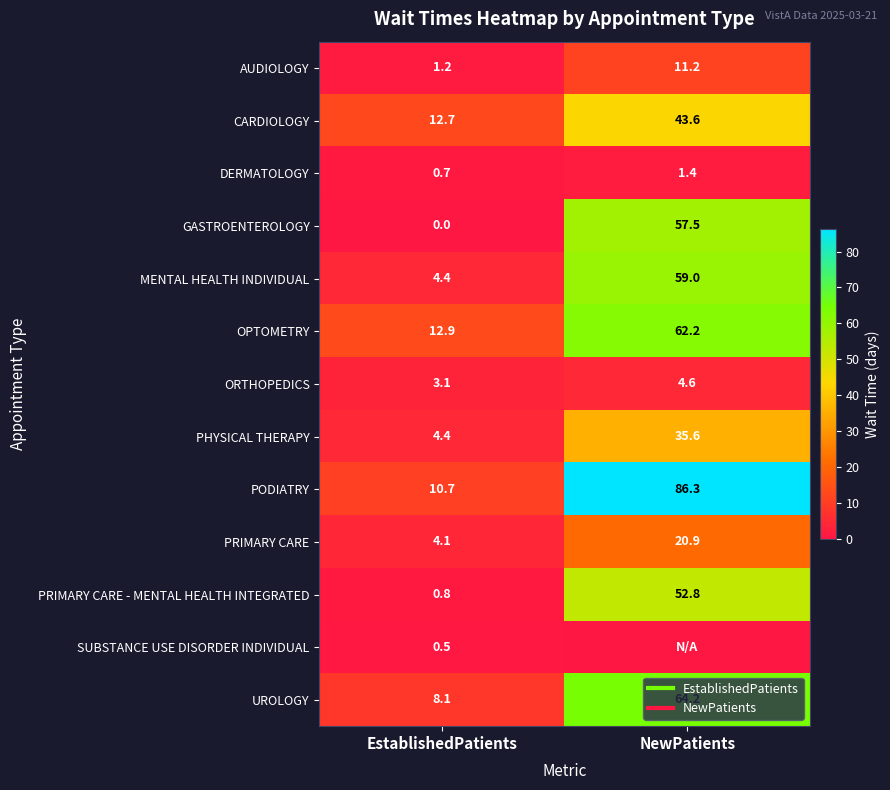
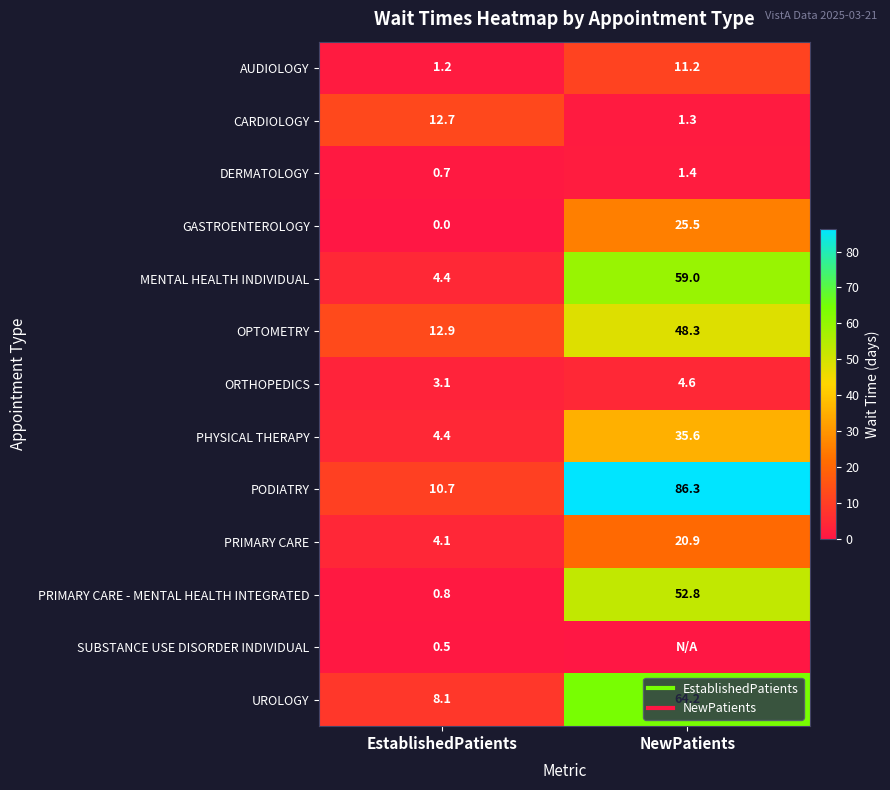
CARDIOLOGY, NewPatients: 43.6 -> 1.3
GASTROENTEROLOGY, NewPatients: 57.5 -> 25.5
OPTOMETRY, NewPatients: 62.2 -> 48.3
